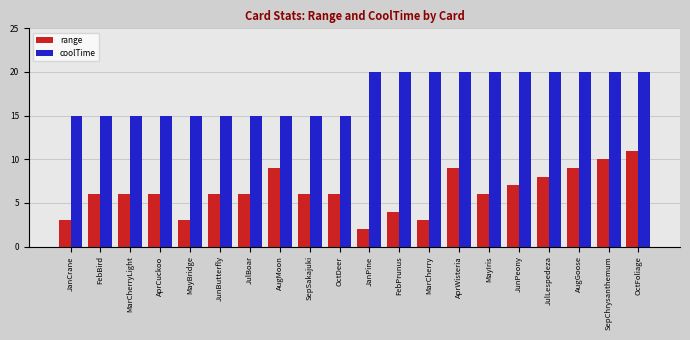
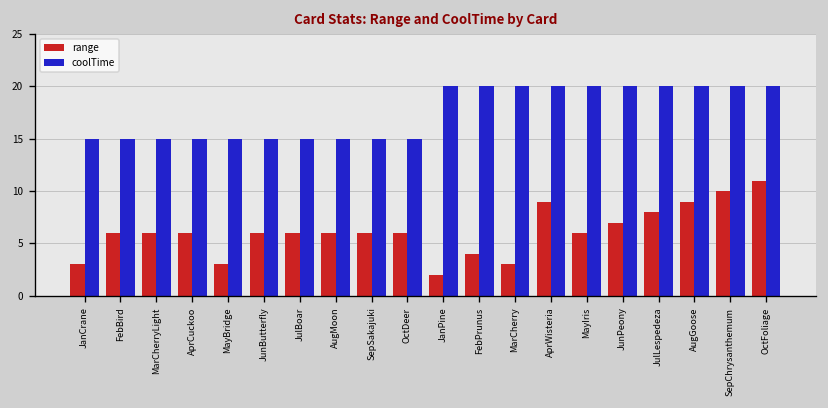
range, AugMoon: 9 -> 6
